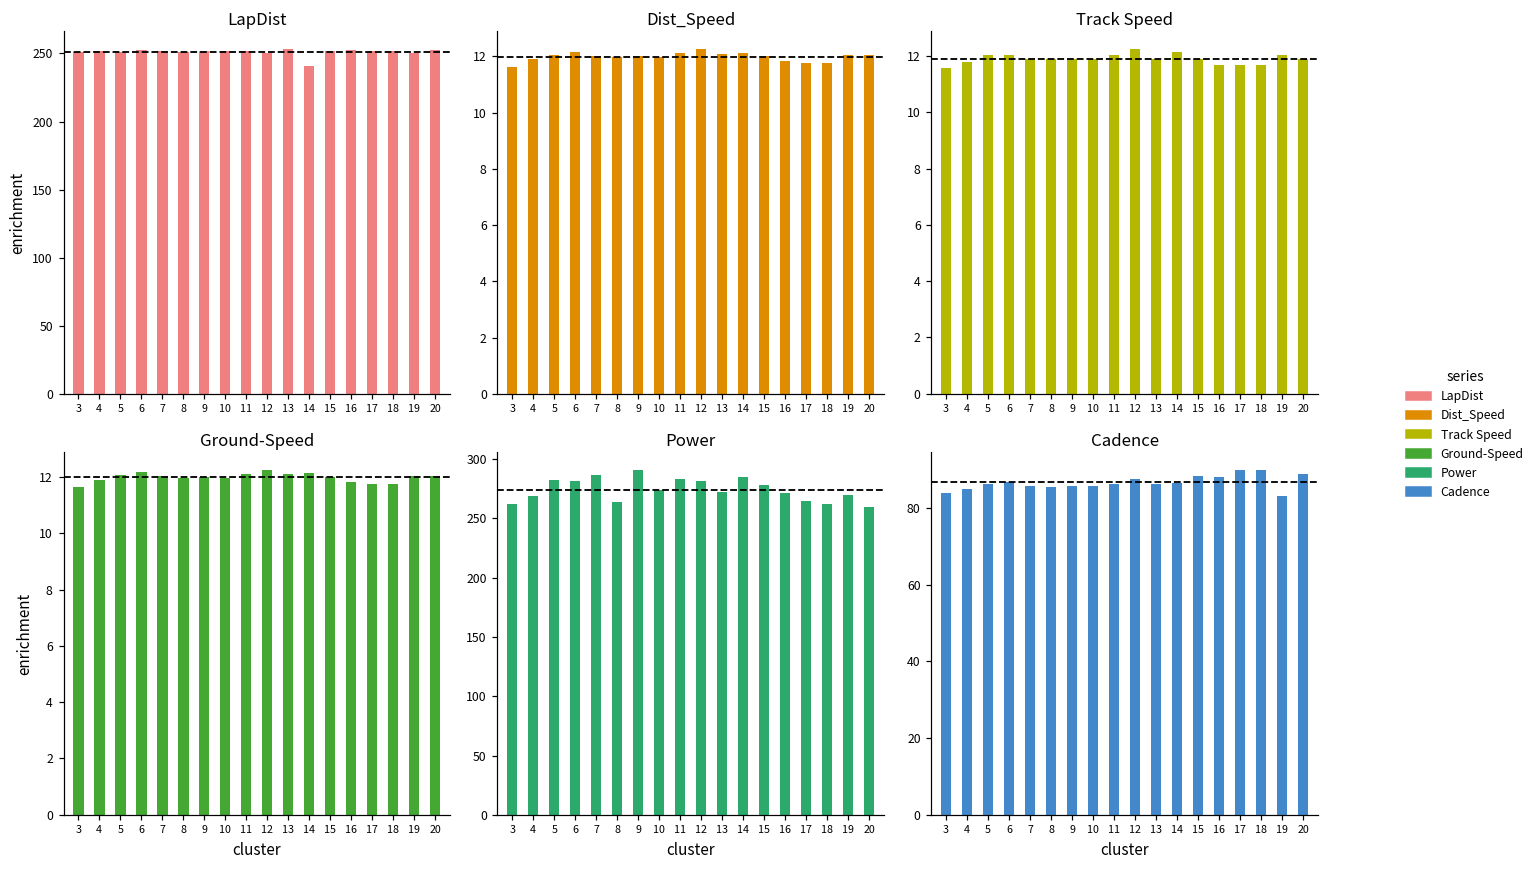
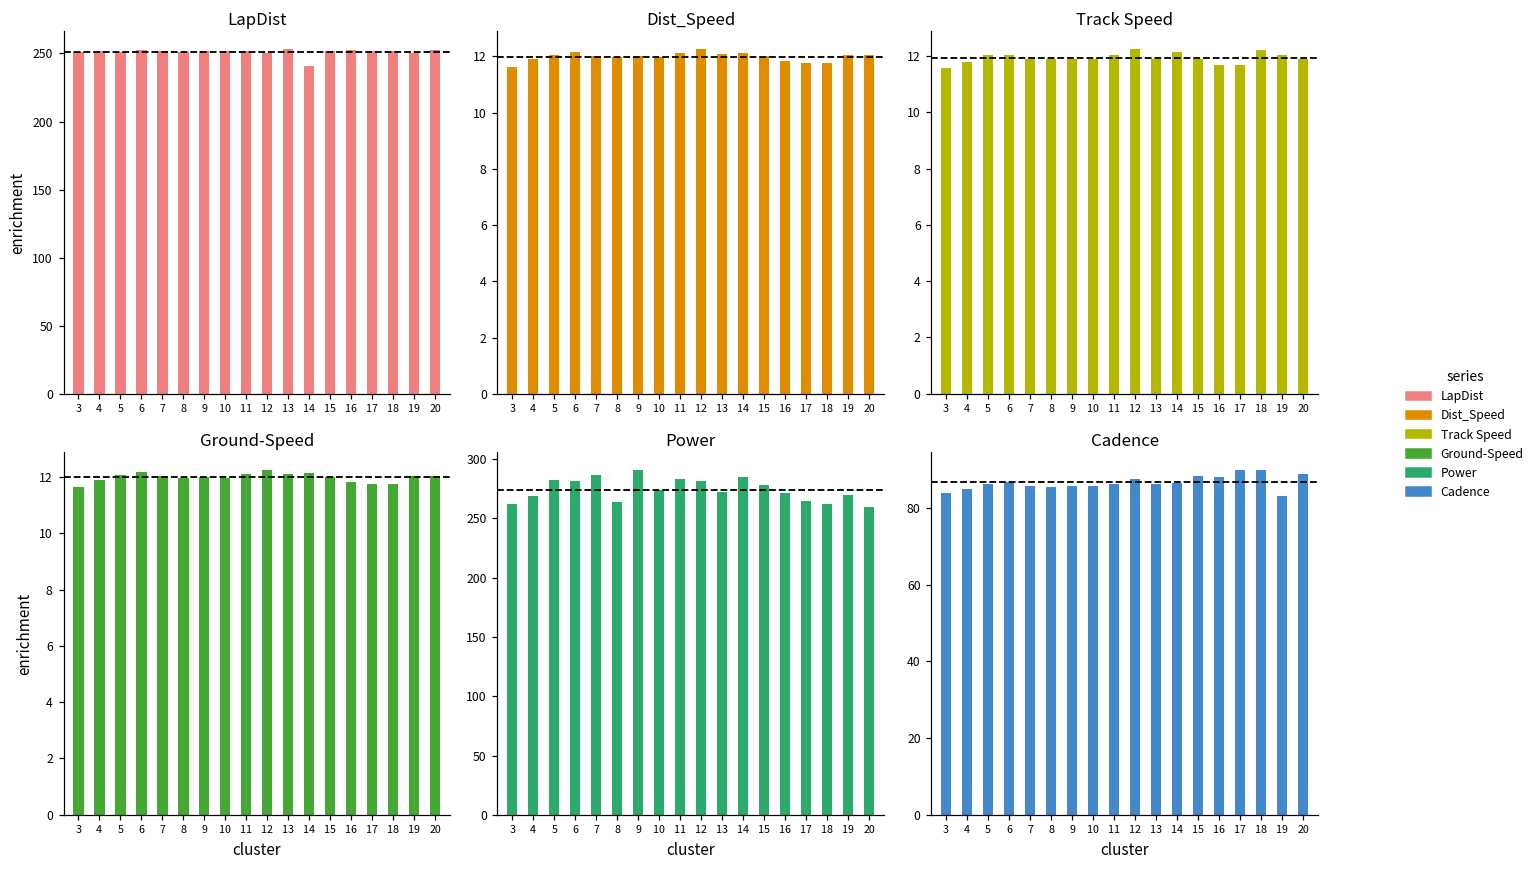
Track Speed, 18: 11.7 -> 12.2
